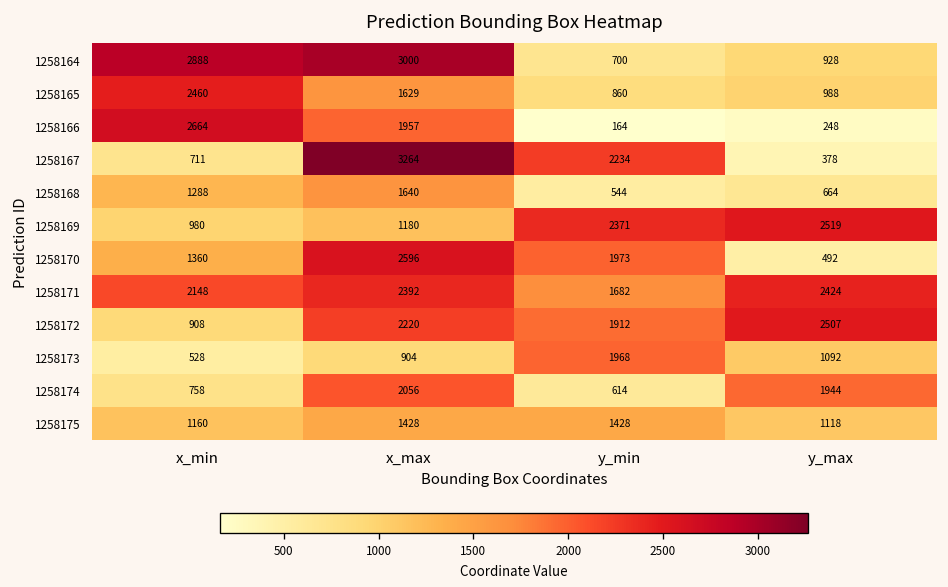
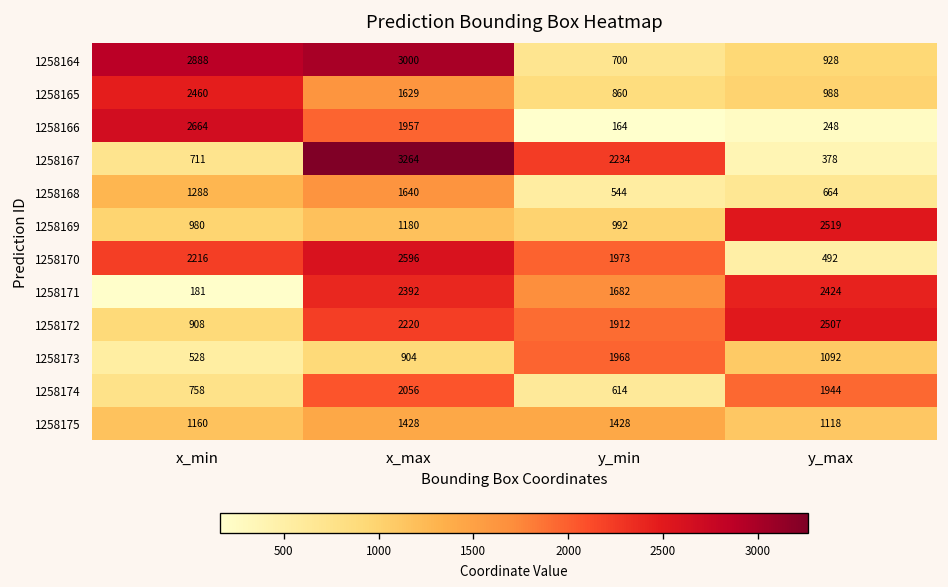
1258169, y_min: 2371 -> 992
1258170, x_min: 1360 -> 2216
1258171, x_min: 2148 -> 181
